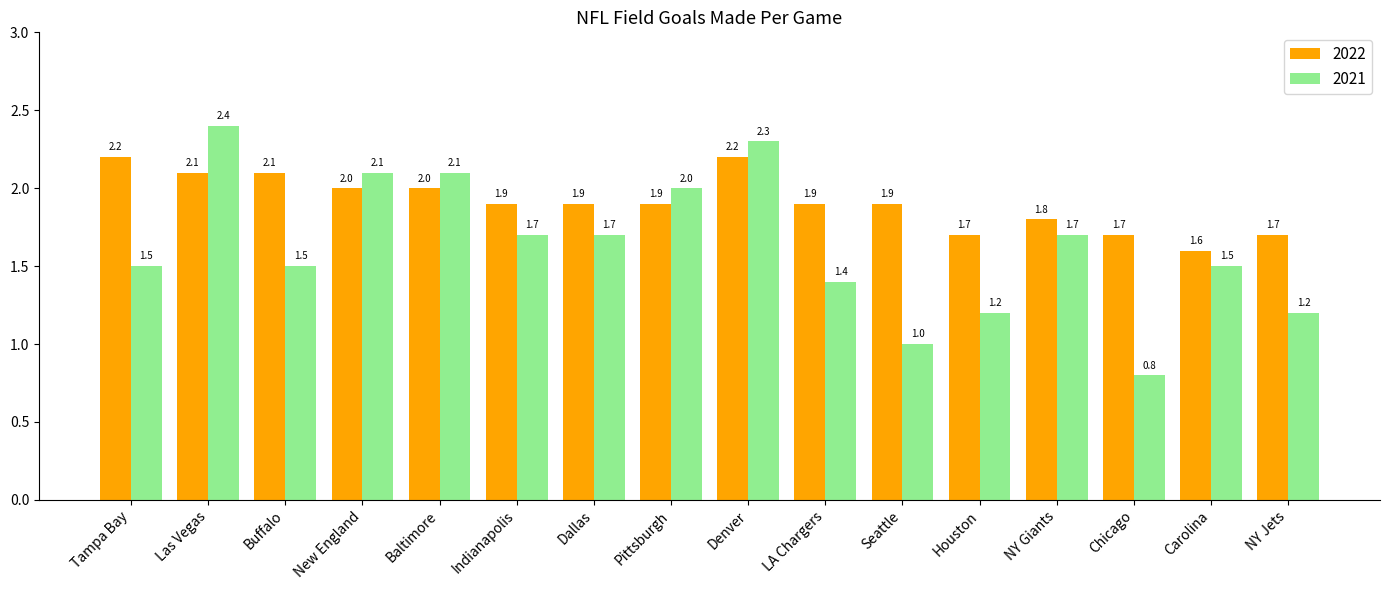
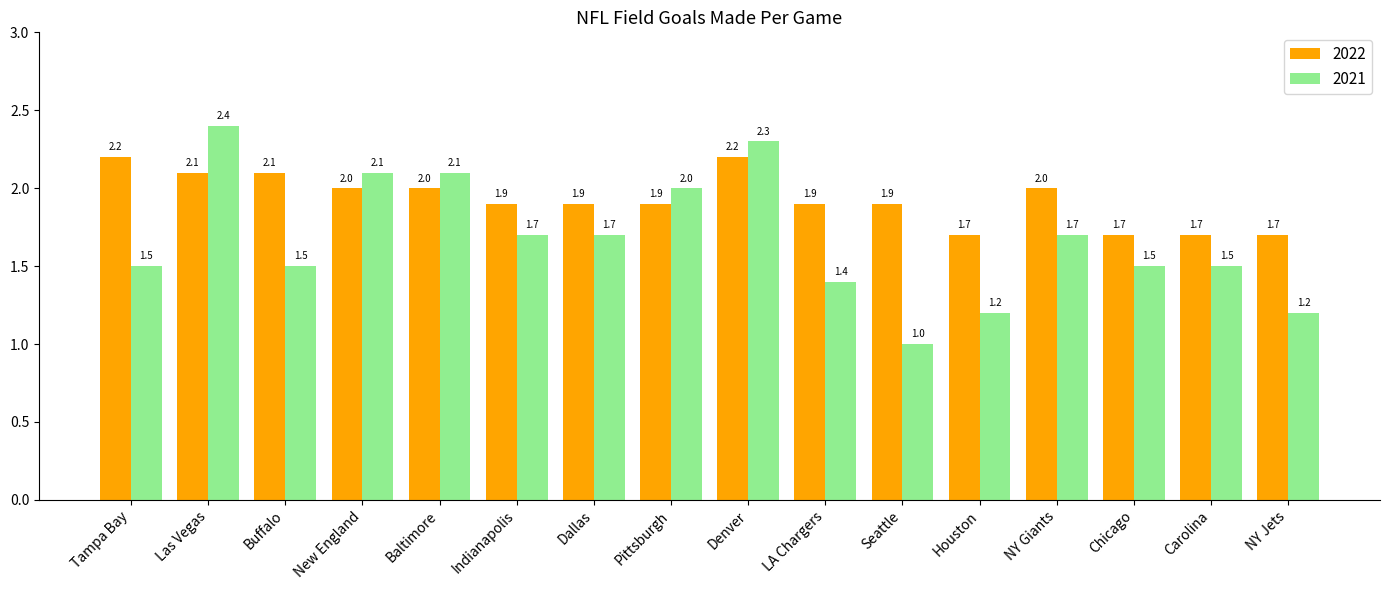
2022, NY Giants: 1.8 -> 2.0
2021, Chicago: 0.8 -> 1.5
2022, Carolina: 1.6 -> 1.7
